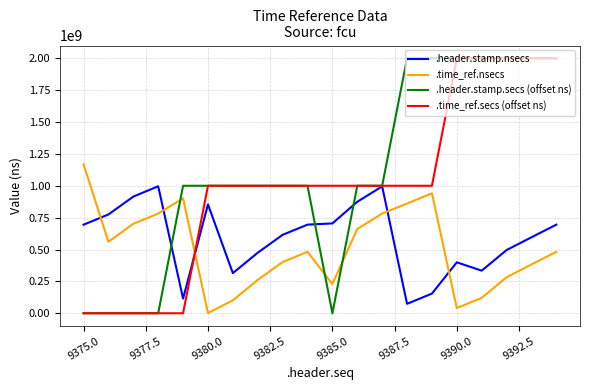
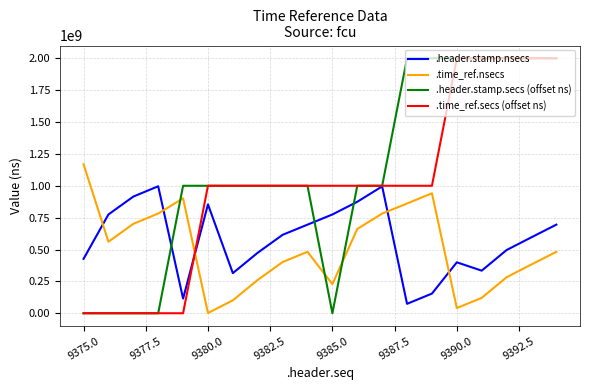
.header.stamp.nsecs, 9375.0: 690000000 -> 430000000
.header.stamp.nsecs, 9385.0: 700000000 -> 770000000
